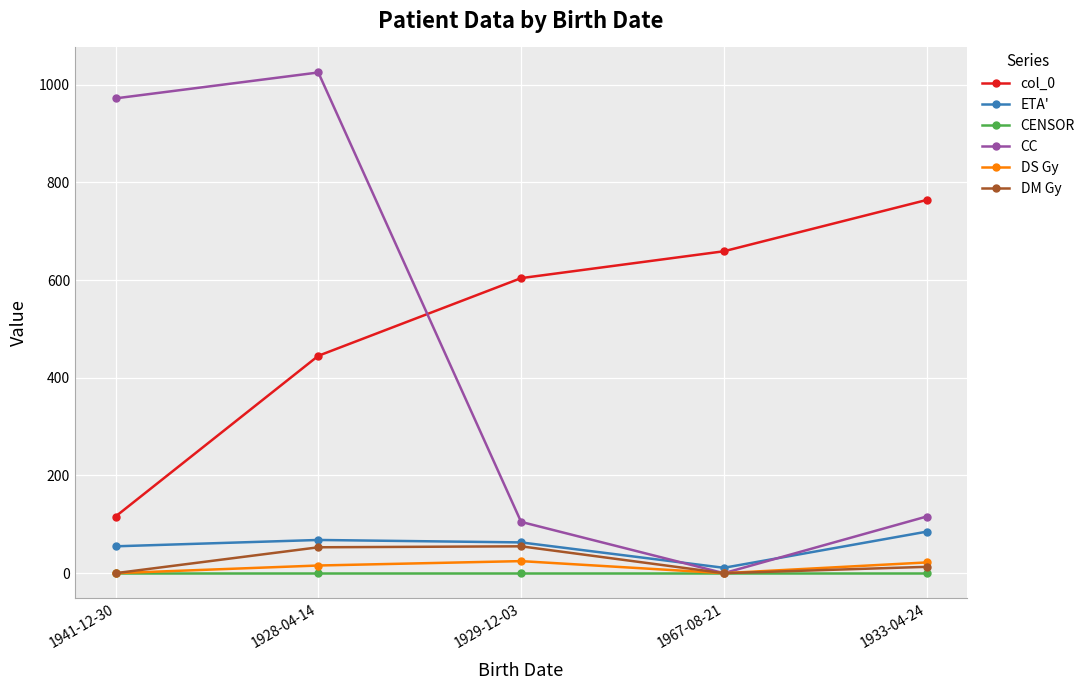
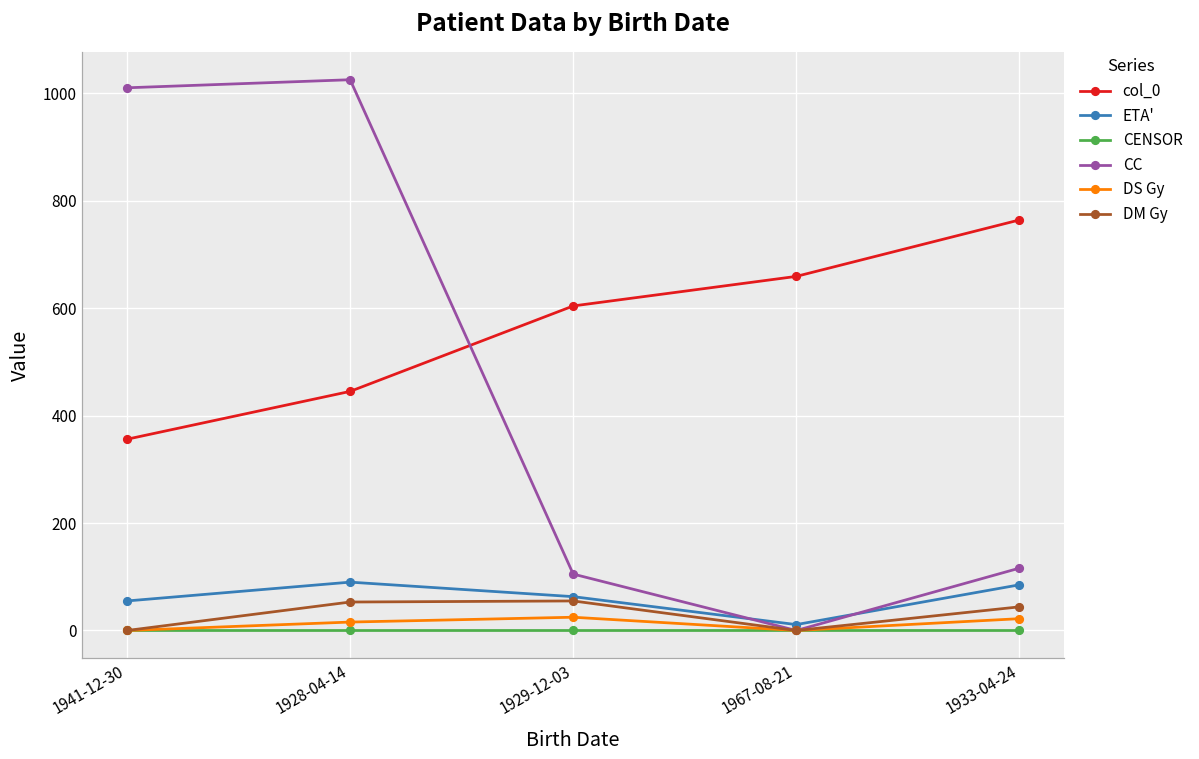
col_0, 1941-12-30: 120 -> 360
CC, 1941-12-30: 970 -> 1010
ETA', 1928-04-14: 70 -> 90
DM Gy, 1933-04-24: 10 -> 40
